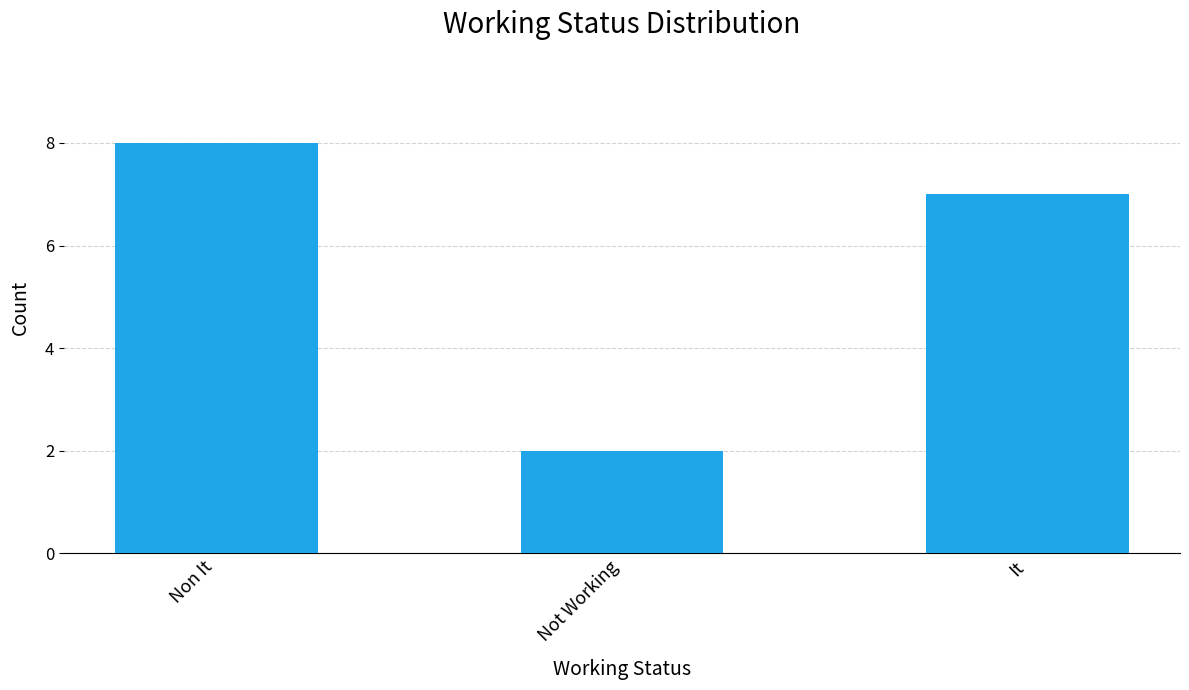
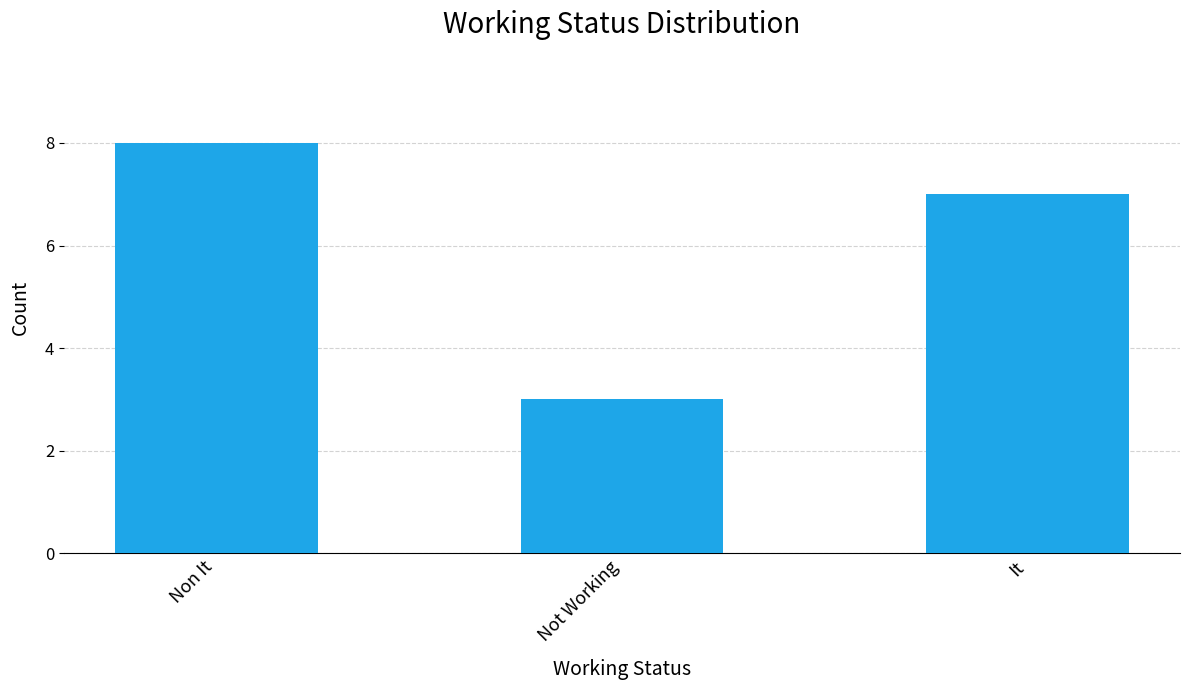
Not Working: 2 -> 3
